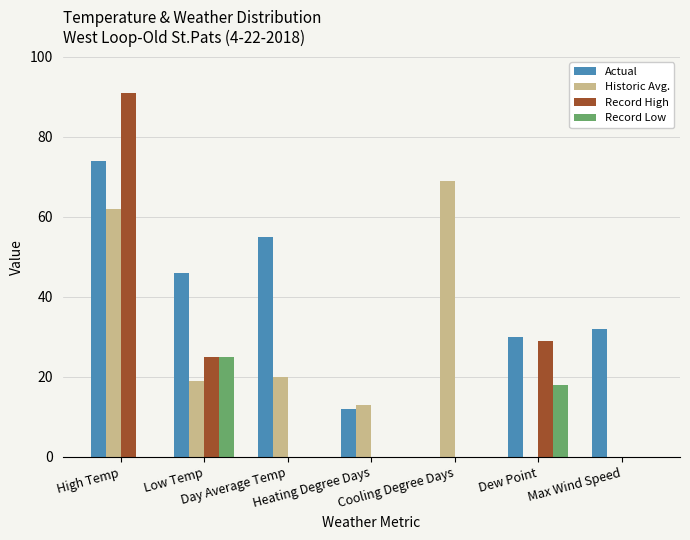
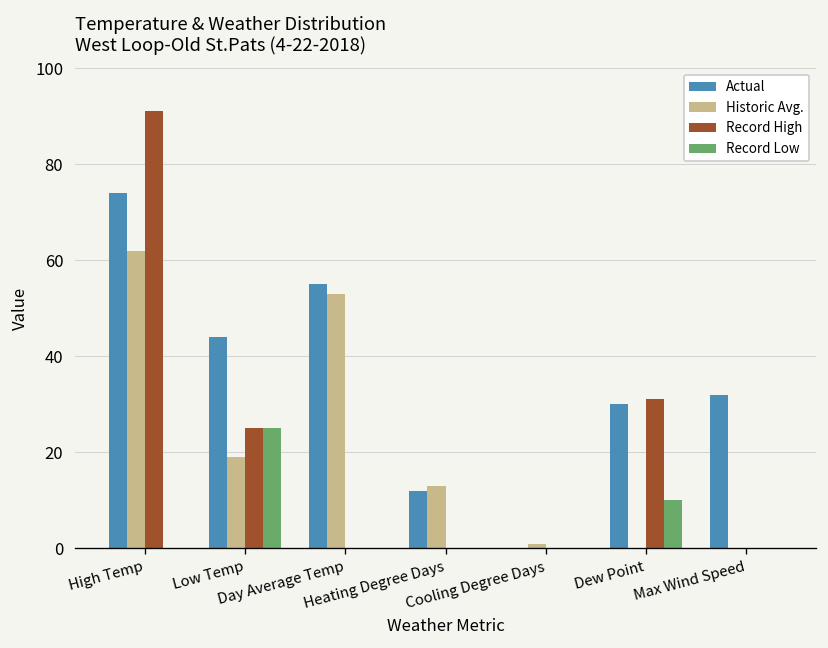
Actual, Low Temp: 46 -> 44
Historic Avg., Day Average Temp: 20 -> 53
Historic Avg., Cooling Degree Days: 69 -> 1
Record High, Dew Point: 29 -> 31
Record Low, Dew Point: 18 -> 10
